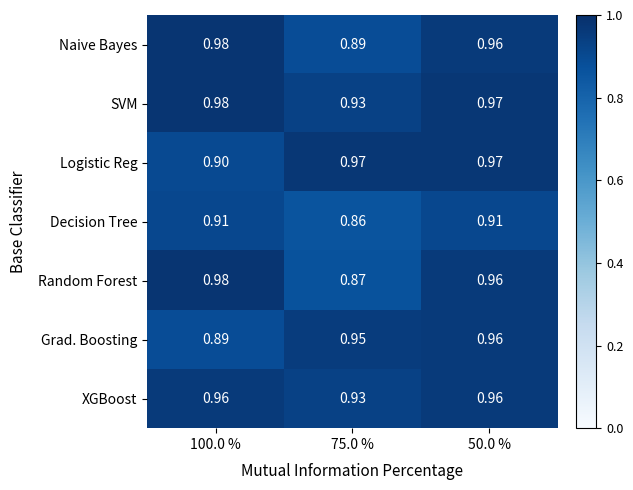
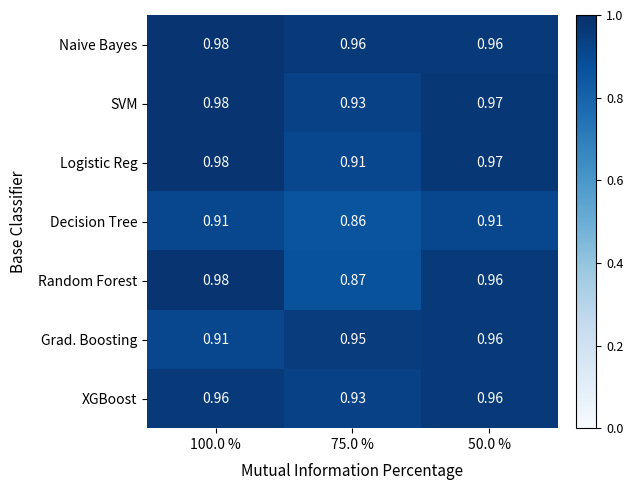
Naive Bayes, 75.0 %: 0.89 -> 0.96
Logistic Reg, 100.0 %: 0.90 -> 0.98
Logistic Reg, 75.0 %: 0.97 -> 0.91
Grad. Boosting, 100.0 %: 0.89 -> 0.91
